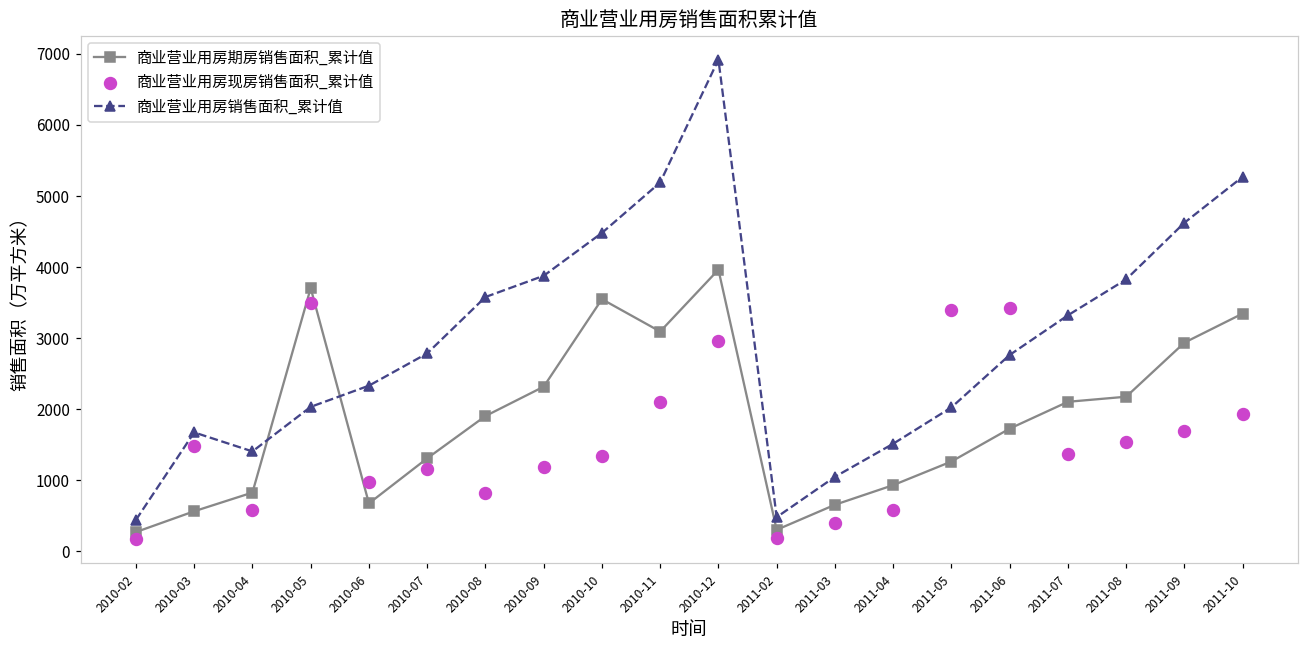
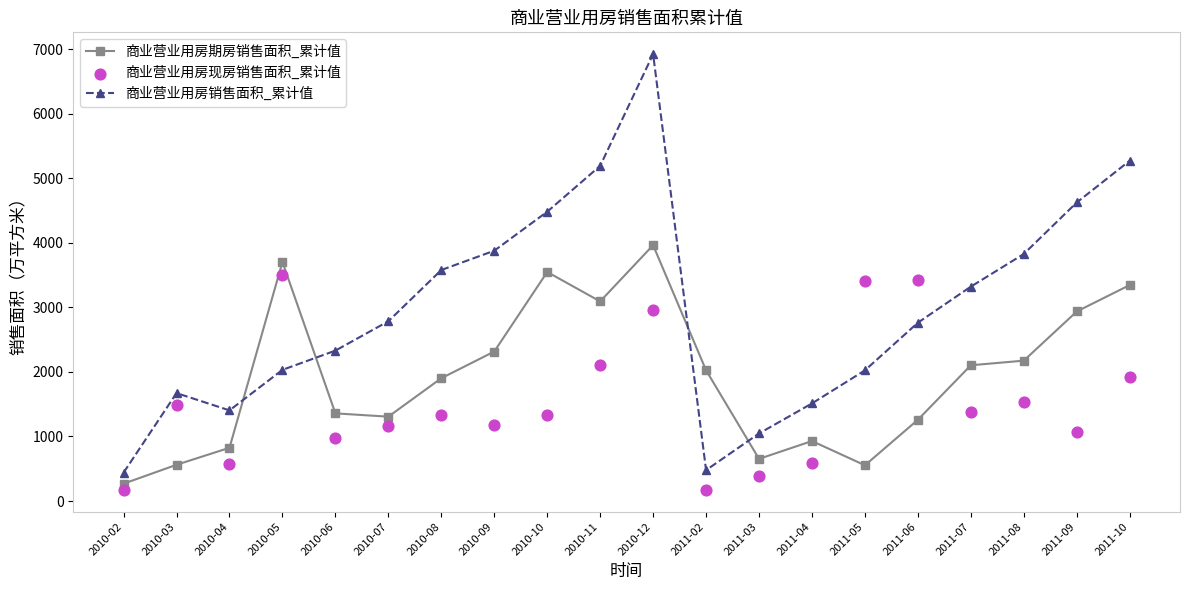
商业营业用房期房销售面积_累计值, 2010-06: 700 -> 1400
商业营业用房现房销售面积_累计值, 2010-08: 800 -> 1300
商业营业用房期房销售面积_累计值, 2011-02: 300 -> 2000
商业营业用房期房销售面积_累计值, 2011-05: 1300 -> 600
商业营业用房期房销售面积_累计值, 2011-06: 1700 -> 1300
商业营业用房现房销售面积_累计值, 2011-09: 1700 -> 1100
